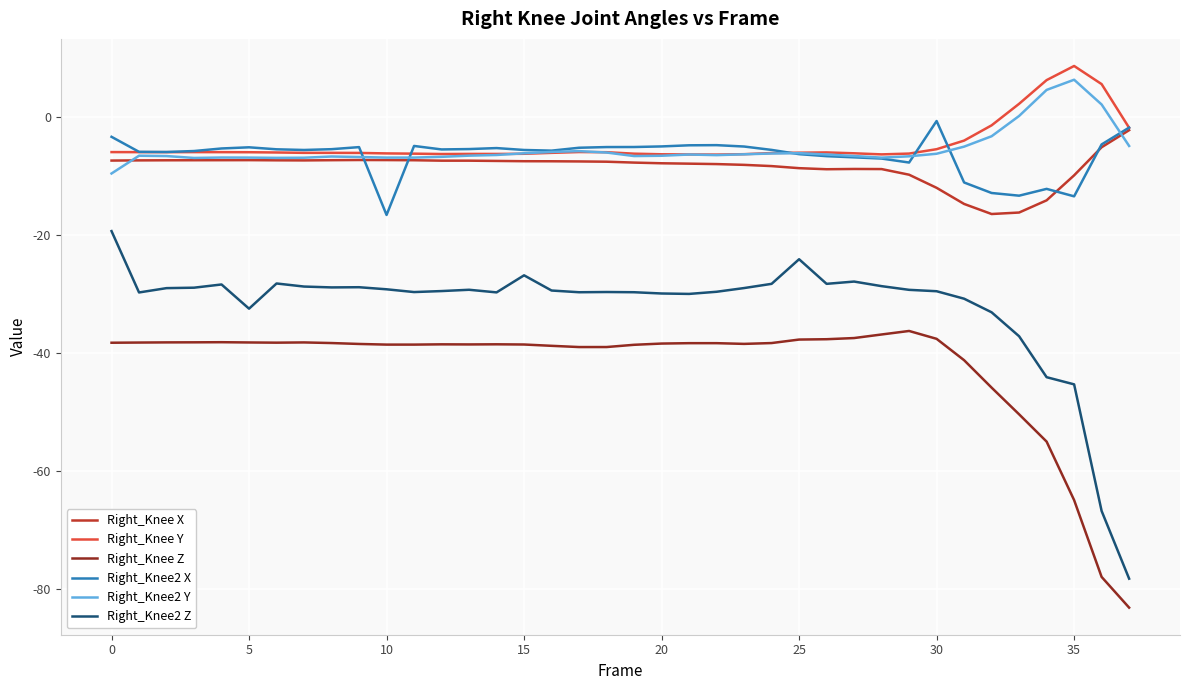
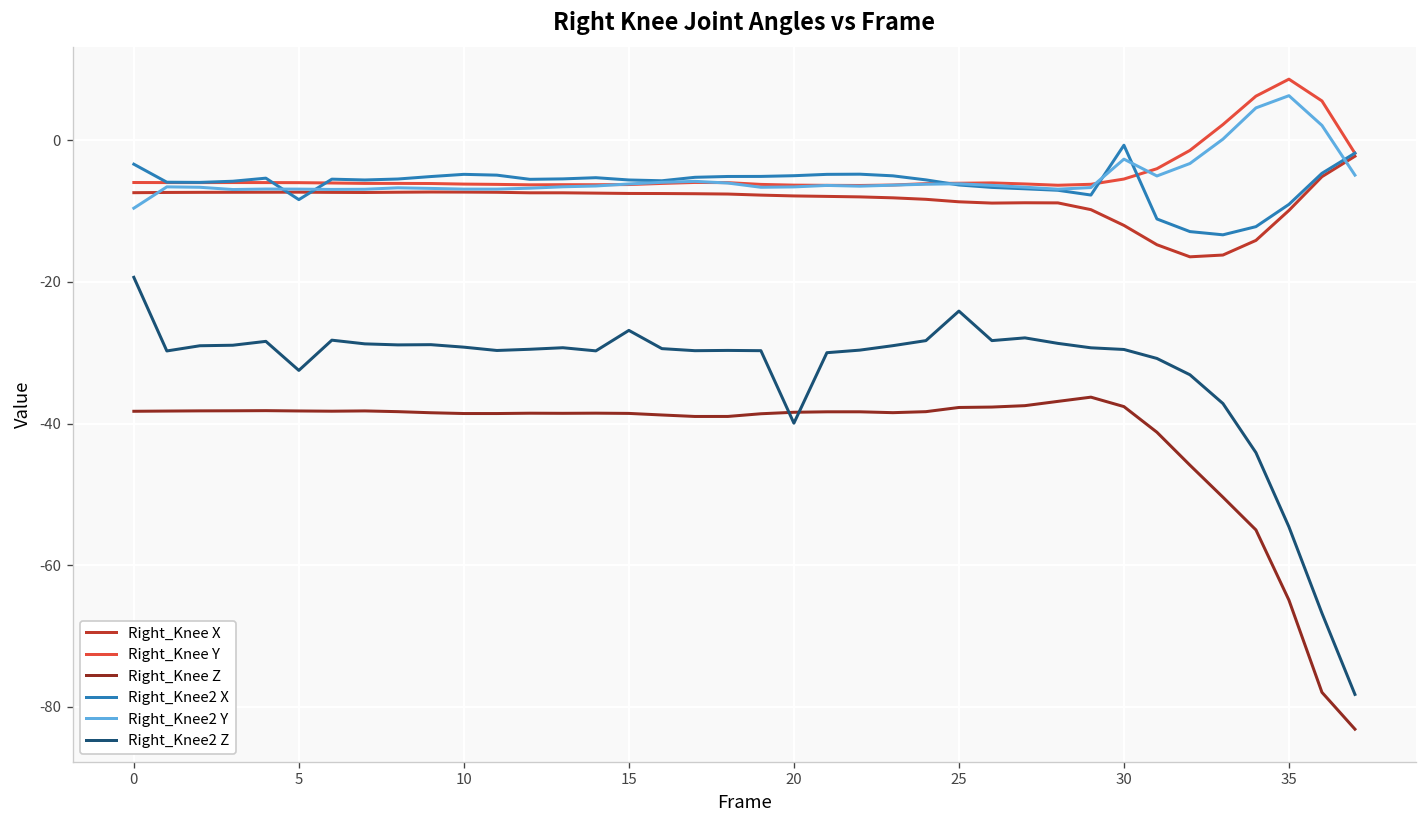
Right_Knee2 X, 5: -5 -> -8
Right_Knee2 X, 10: -17 -> -5
Right_Knee2 Z, 20: -30 -> -40
Right_Knee2 Y, 30: -6 -> -3
Right_Knee2 X, 35: -13 -> -9
Right_Knee2 Z, 35: -45 -> -55
